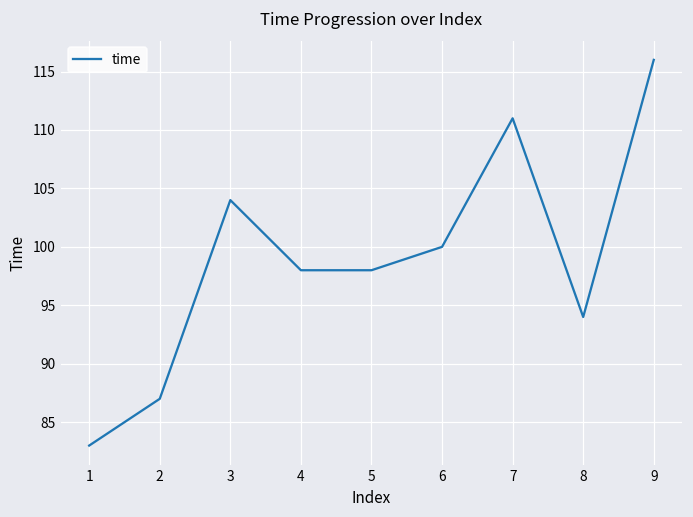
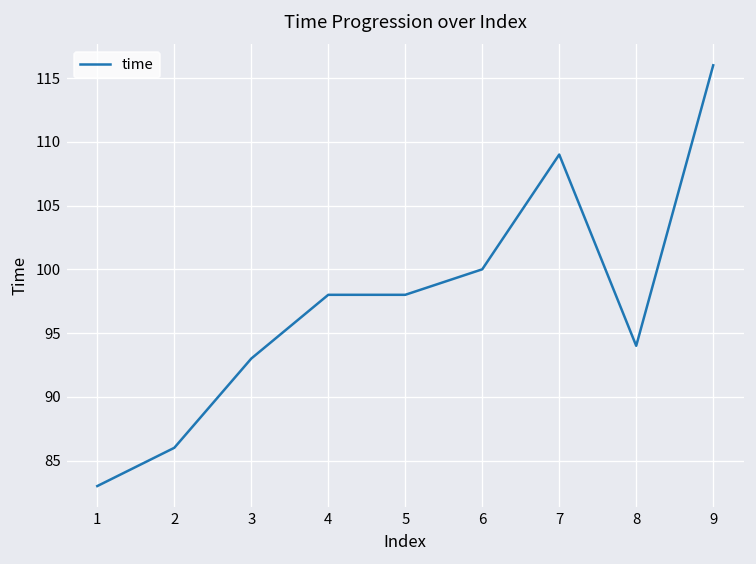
2: 87 -> 86
3: 104 -> 93
7: 111 -> 109
